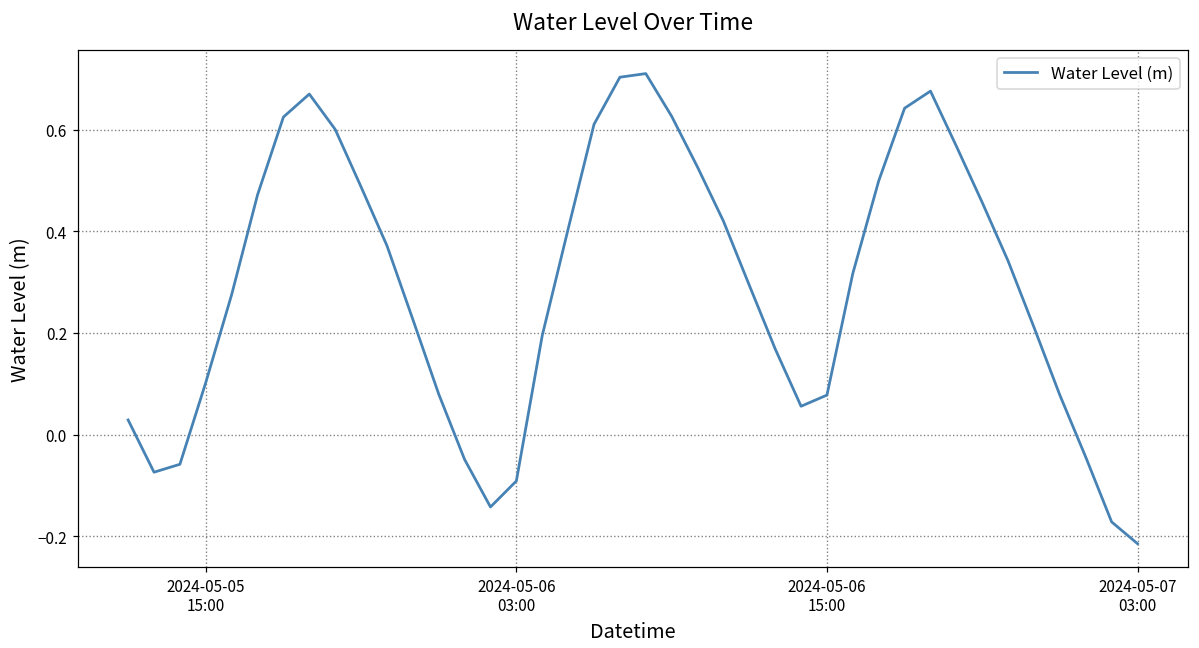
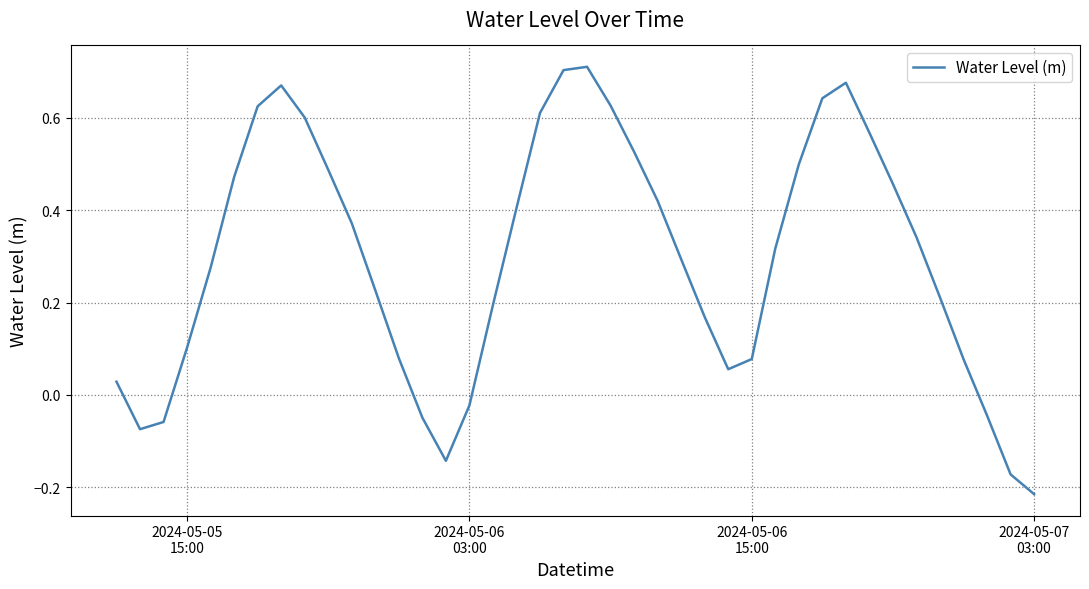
2024-05-06 03:00: -0.09 -> -0.02
